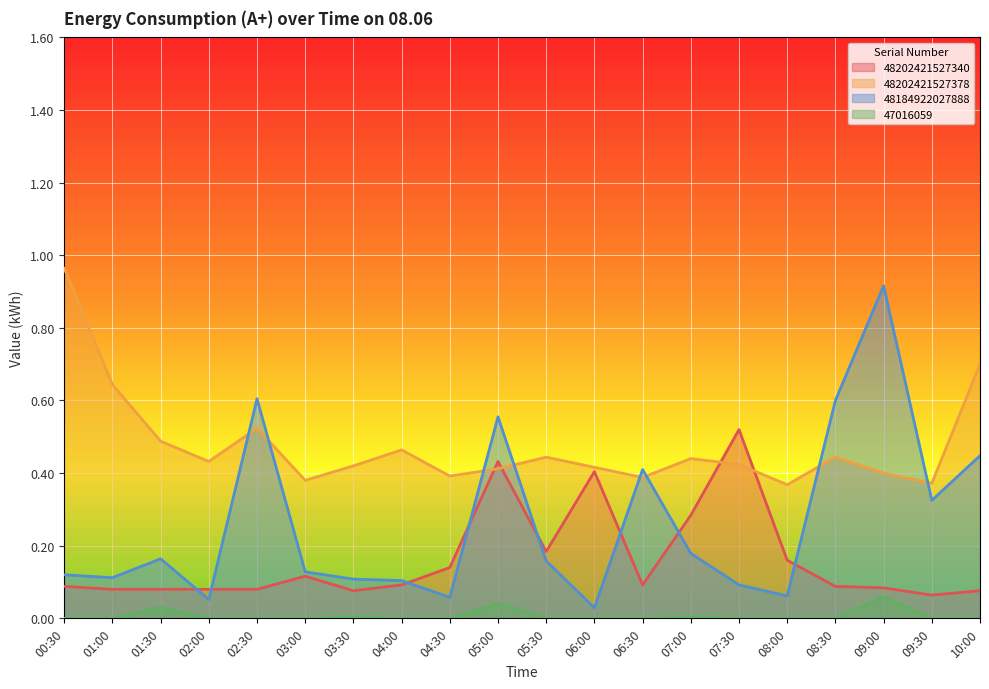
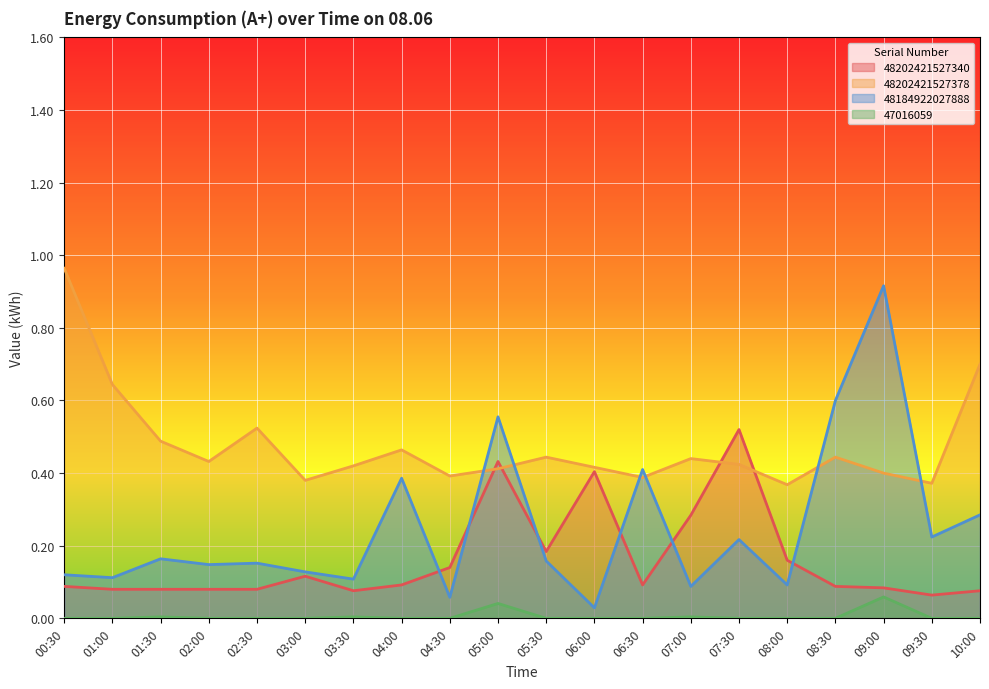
47016059, 01:30: 0.03 -> 0.00
48184922027888, 02:00: 0.05 -> 0.15
48184922027888, 02:30: 0.61 -> 0.15
48184922027888, 04:00: 0.10 -> 0.39
48184922027888, 07:00: 0.18 -> 0.09
48184922027888, 07:30: 0.09 -> 0.22
48184922027888, 08:00: 0.06 -> 0.09
48184922027888, 09:30: 0.33 -> 0.22
48184922027888, 10:00: 0.45 -> 0.29
